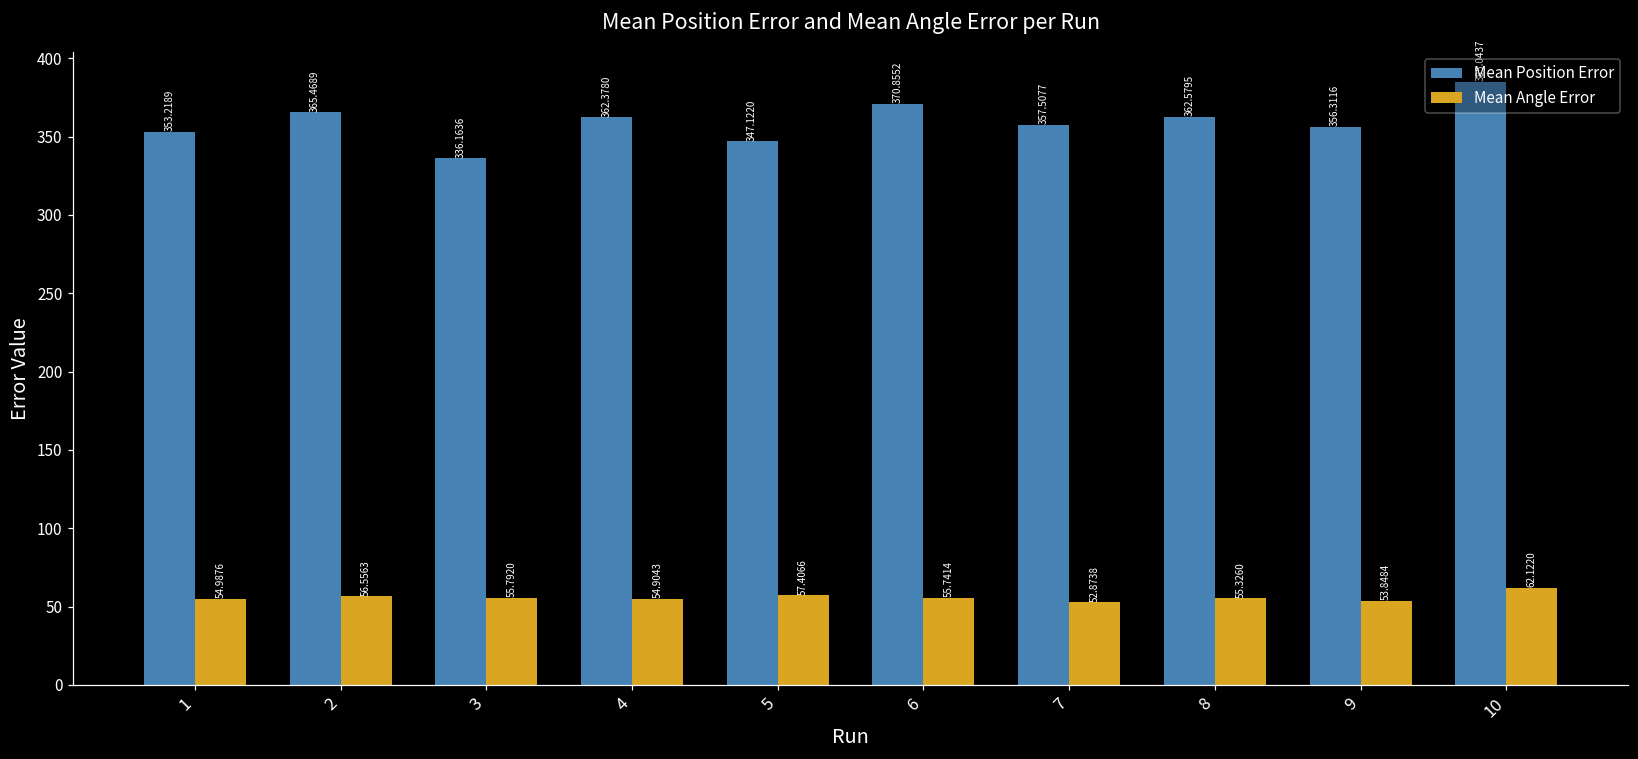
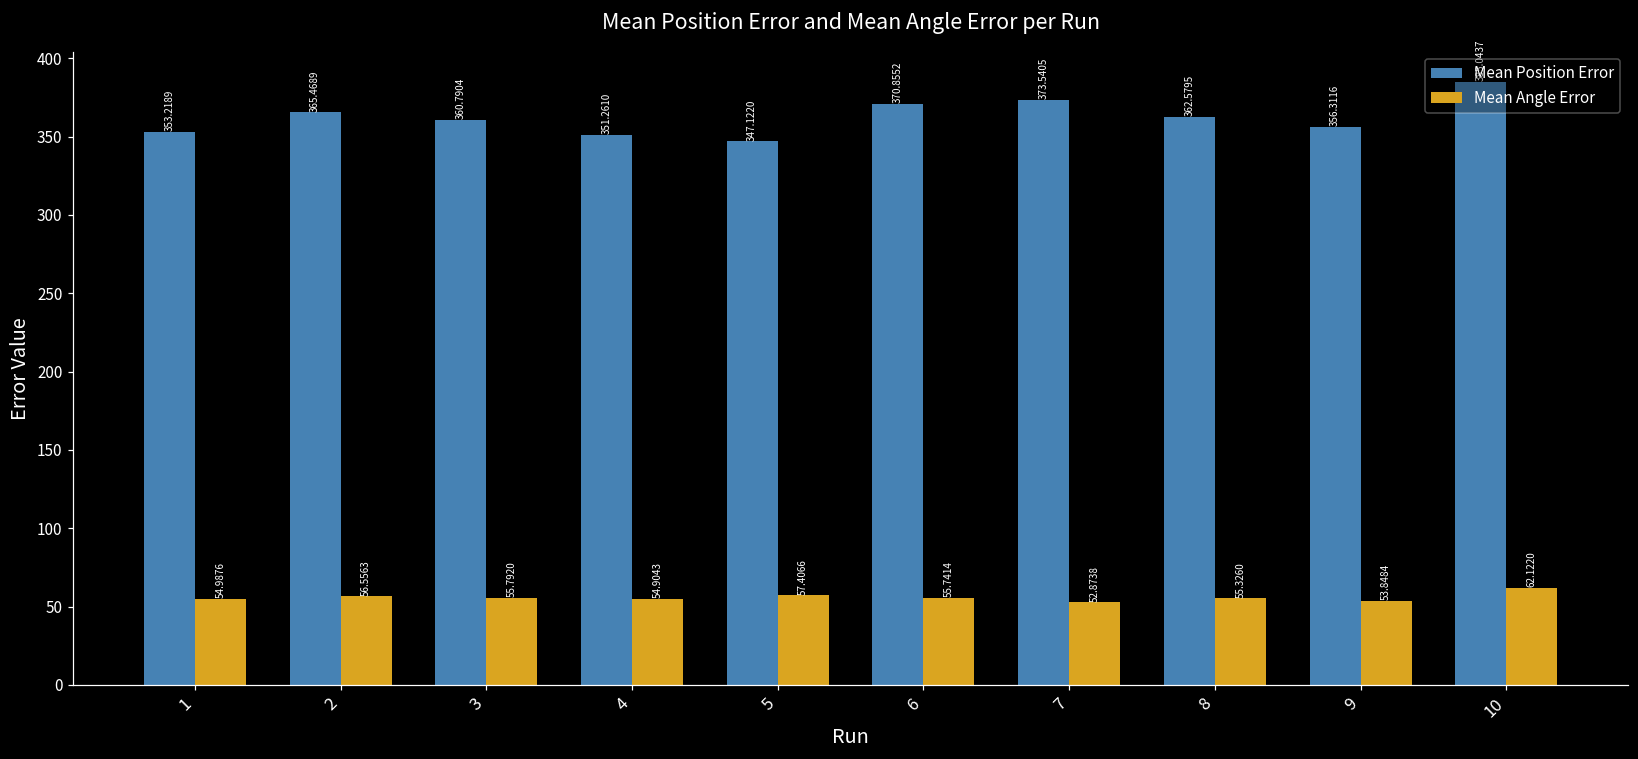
Mean Position Error, 3: 336.1636 -> 360.7904
Mean Position Error, 4: 362.3780 -> 351.2610
Mean Position Error, 7: 357.5077 -> 373.5405
